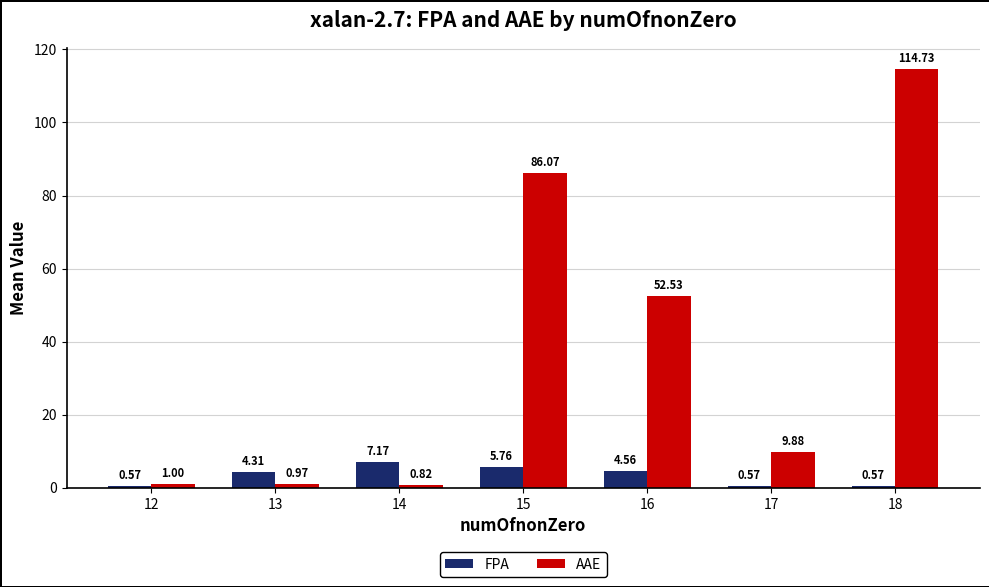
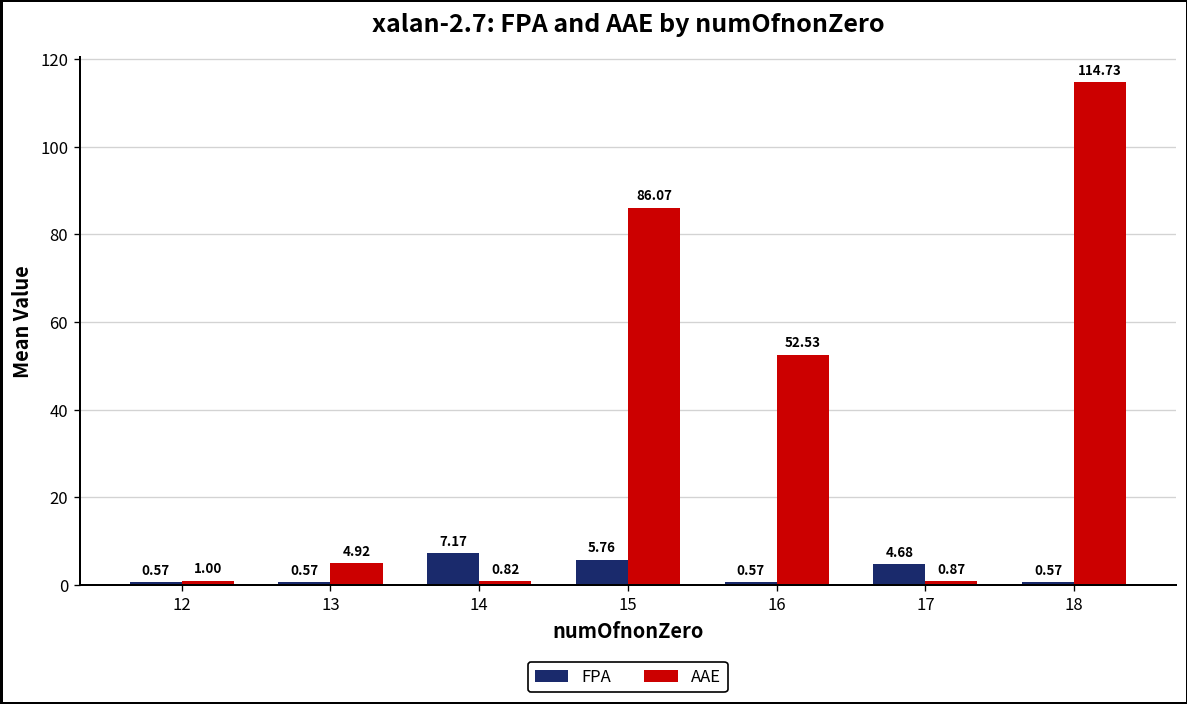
FPA, 13: 4.31 -> 0.57
AAE, 13: 0.97 -> 4.92
FPA, 16: 4.56 -> 0.57
FPA, 17: 0.57 -> 4.68
AAE, 17: 9.88 -> 0.87
